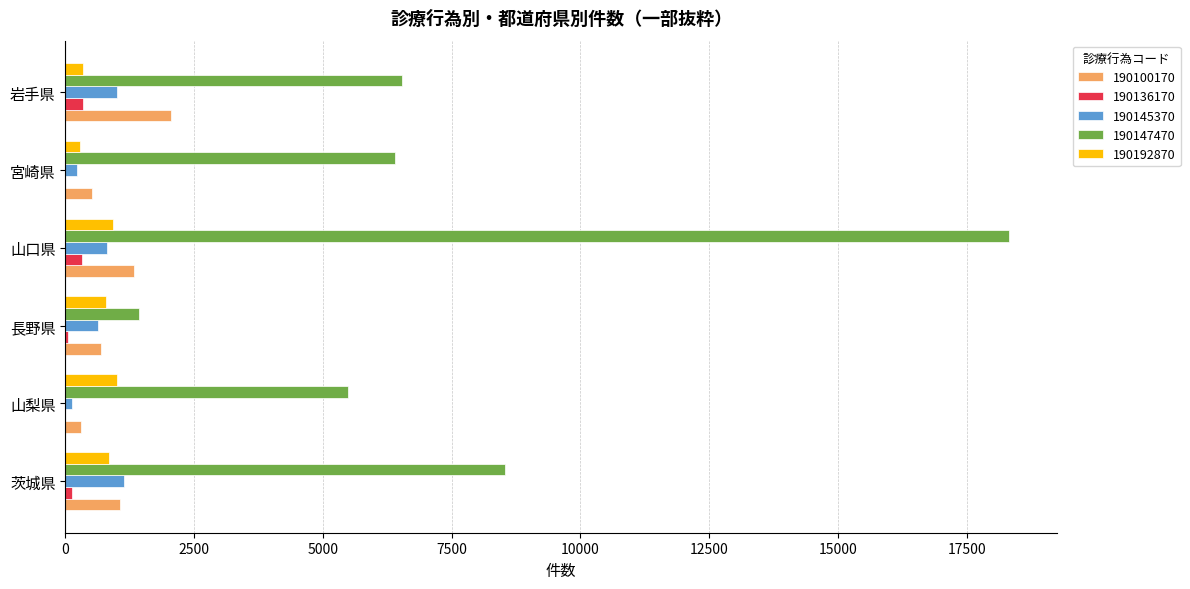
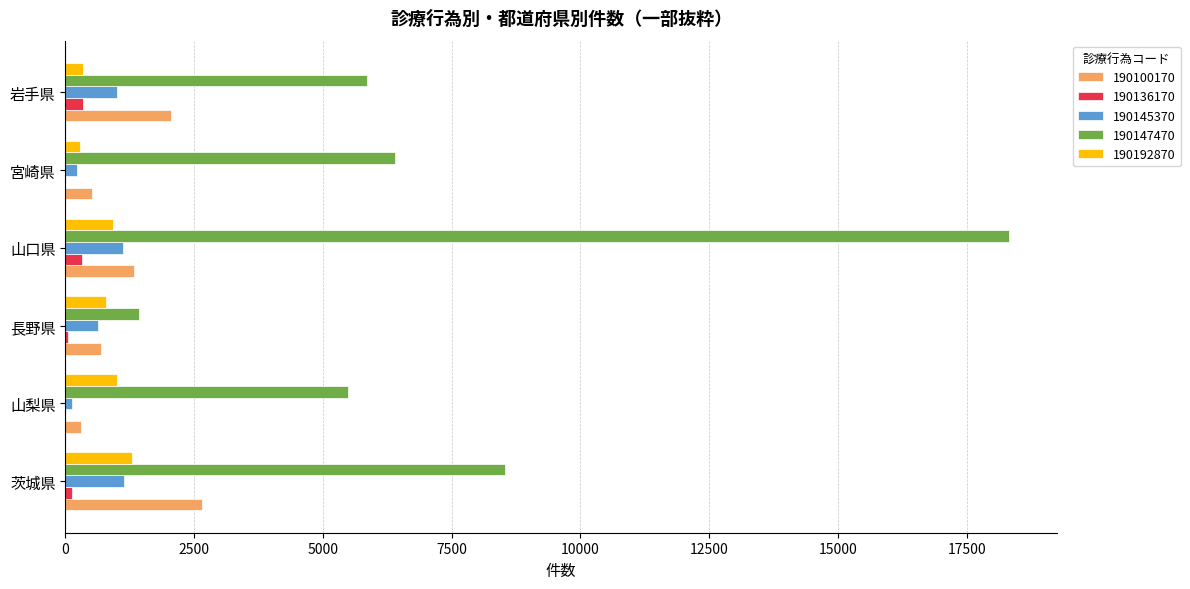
190147470, 岩手県: 6500 -> 5800
190145370, 山口県: 800 -> 1100
190192870, 茨城県: 800 -> 1300
190100170, 茨城県: 1100 -> 2700
